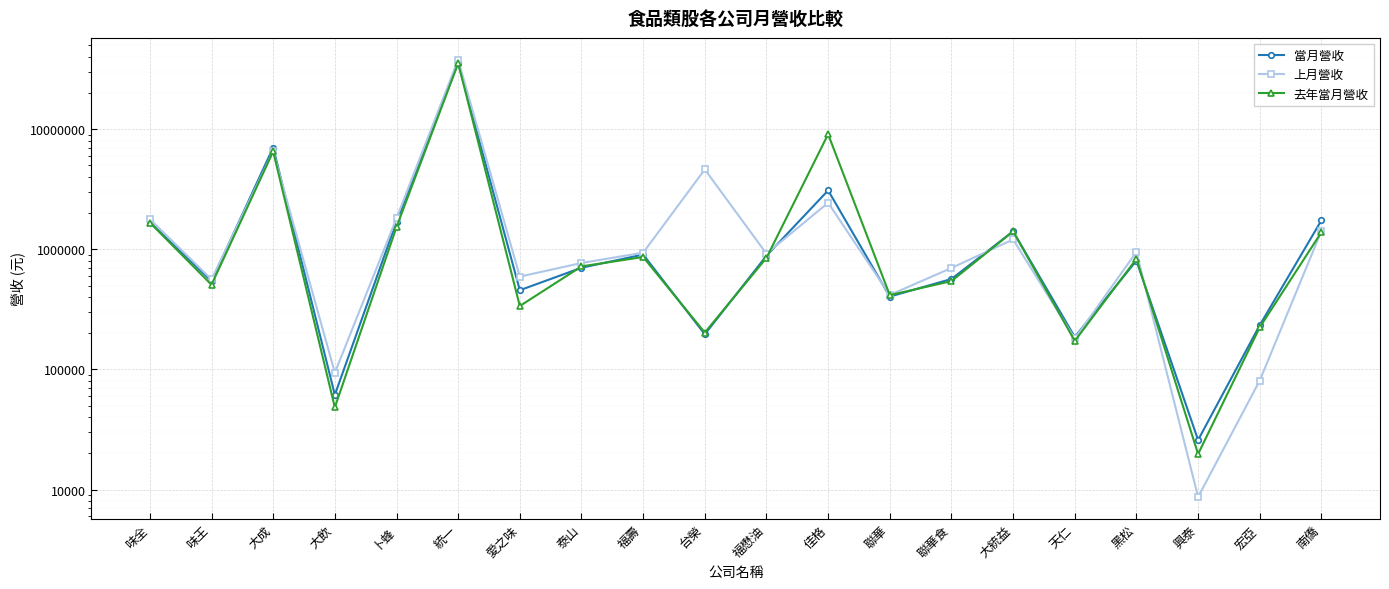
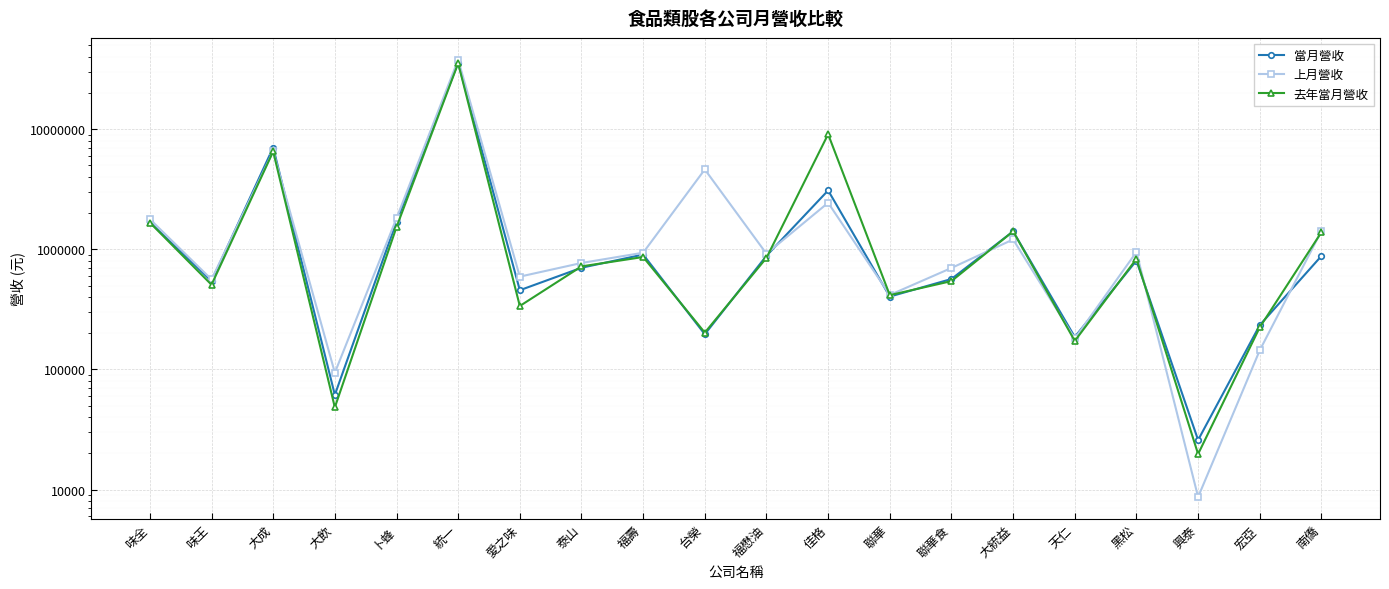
上月營收, 宏亞: 80000 -> 140000
當月營收, 南僑: 1700000 -> 900000
